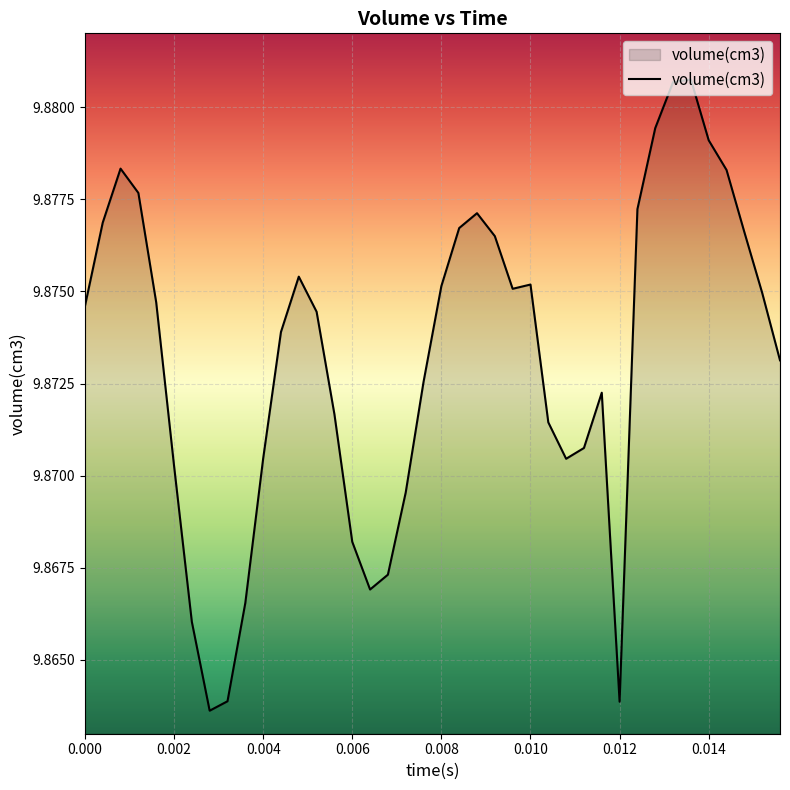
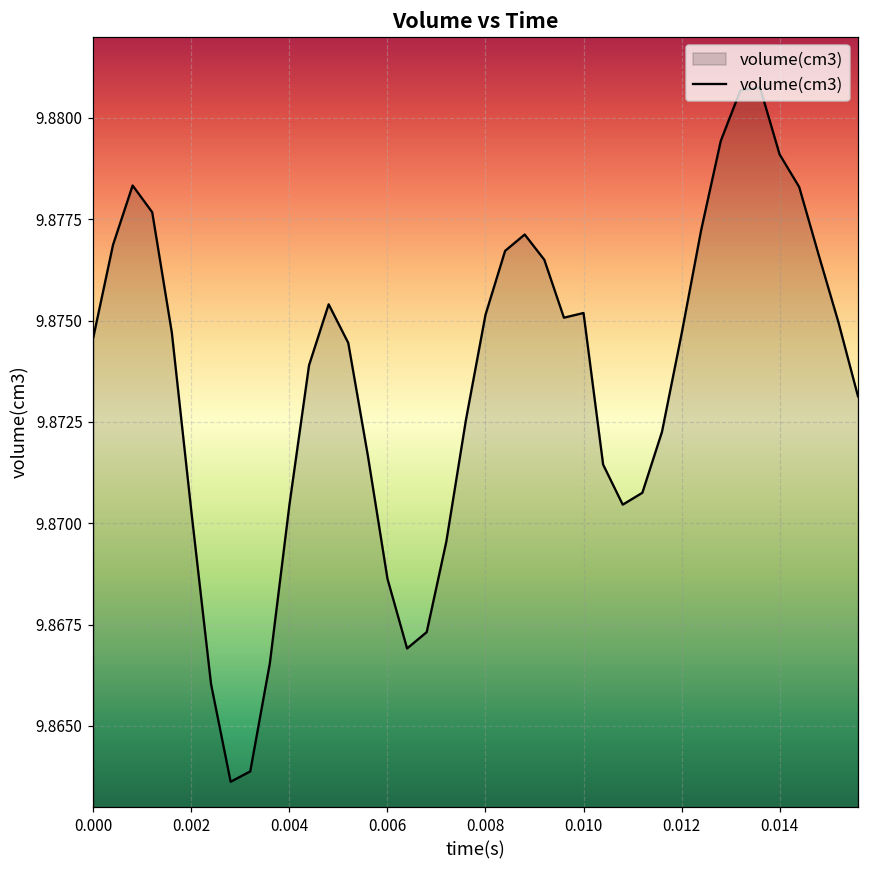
0.006: 9.8682 -> 9.8686
0.012: 9.8639 -> 9.8747
